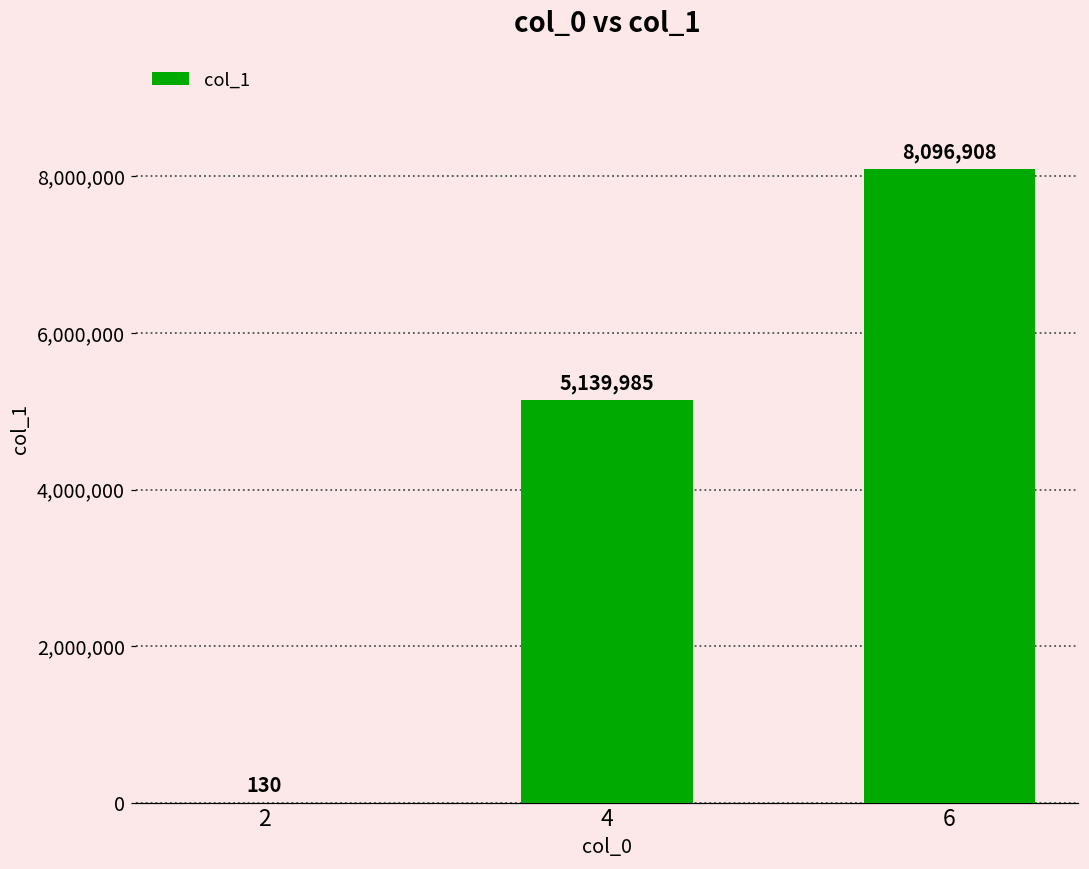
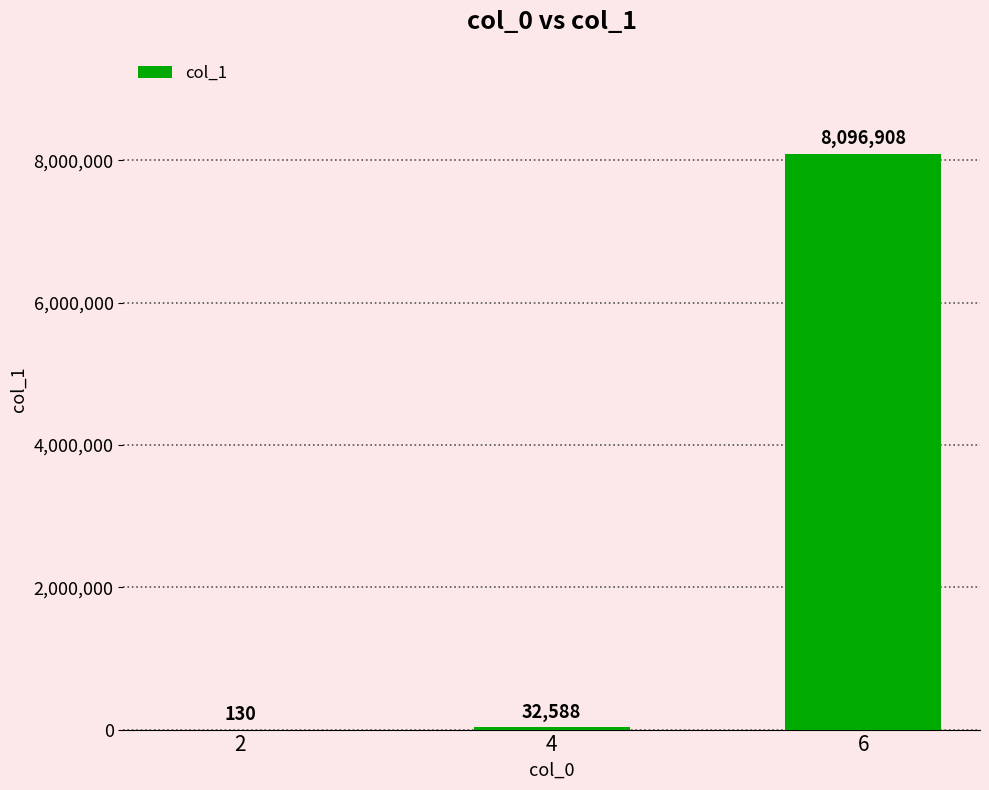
4: 5,139,985 -> 32,588
